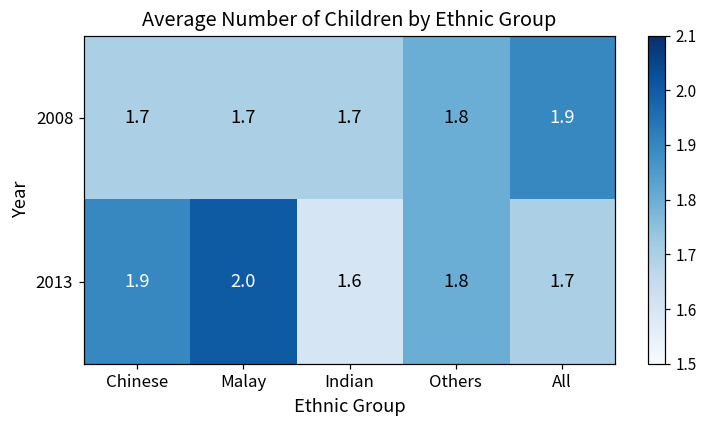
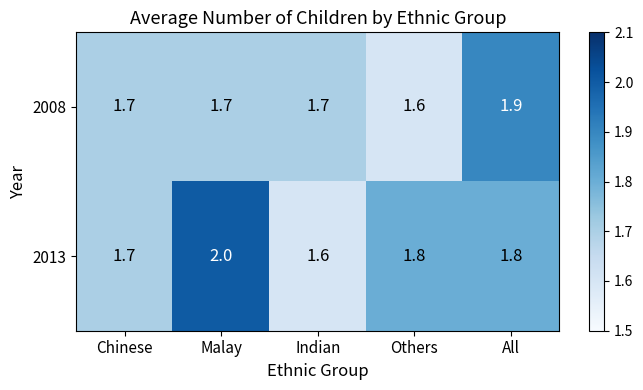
2008, Others: 1.8 -> 1.6
2013, Chinese: 1.9 -> 1.7
2013, All: 1.7 -> 1.8
